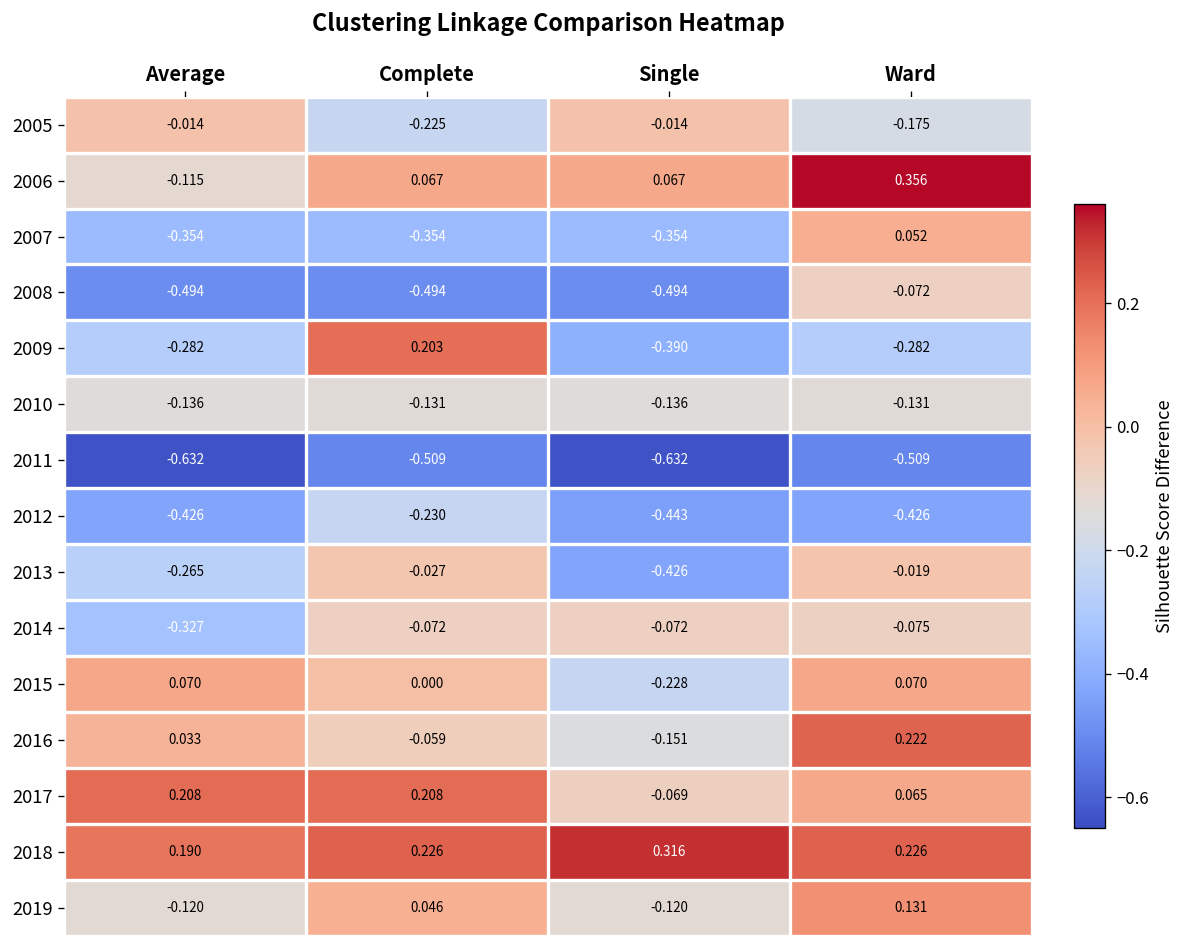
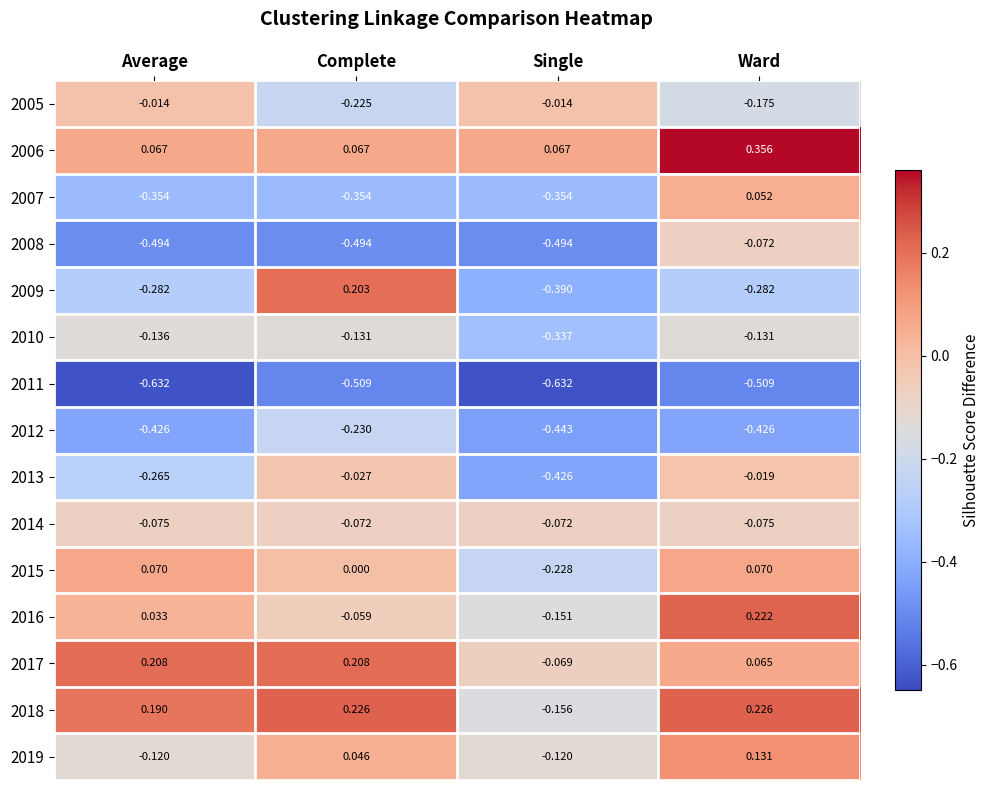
2006, Average: -0.115 -> 0.067
2010, Single: -0.136 -> -0.337
2014, Average: -0.327 -> -0.075
2018, Single: 0.316 -> -0.156
